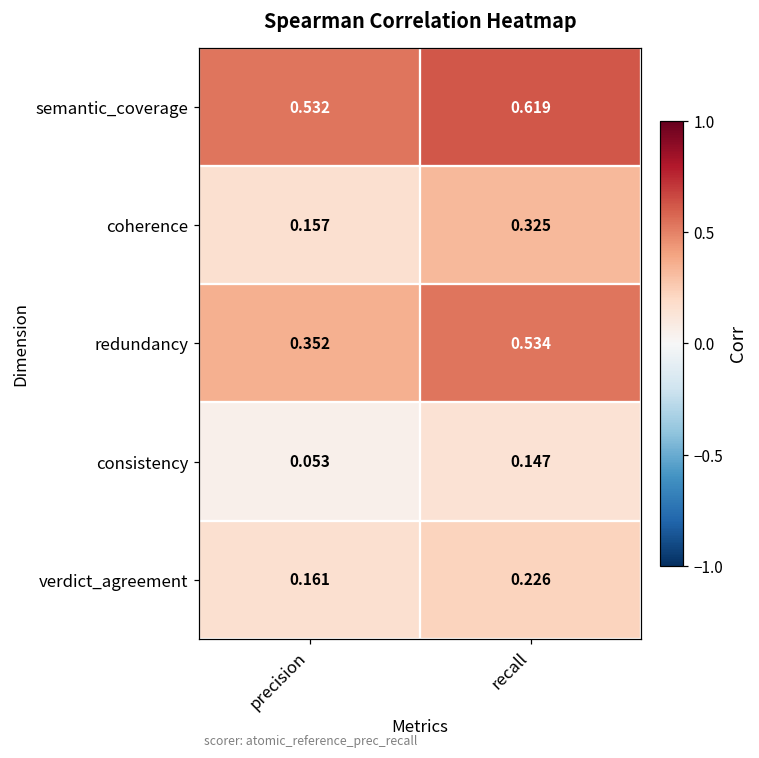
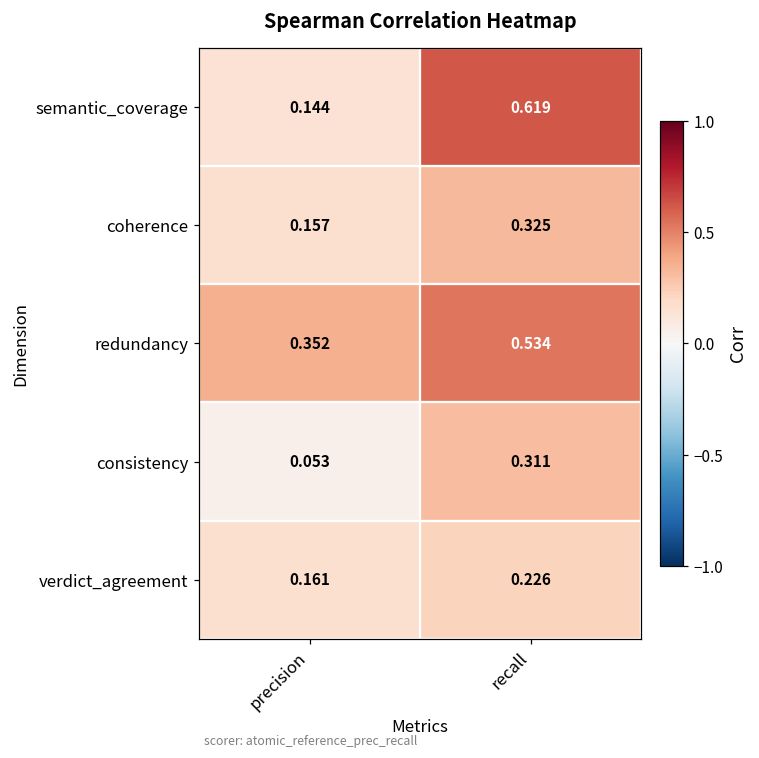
semantic_coverage, precision: 0.532 -> 0.144
consistency, recall: 0.147 -> 0.311
